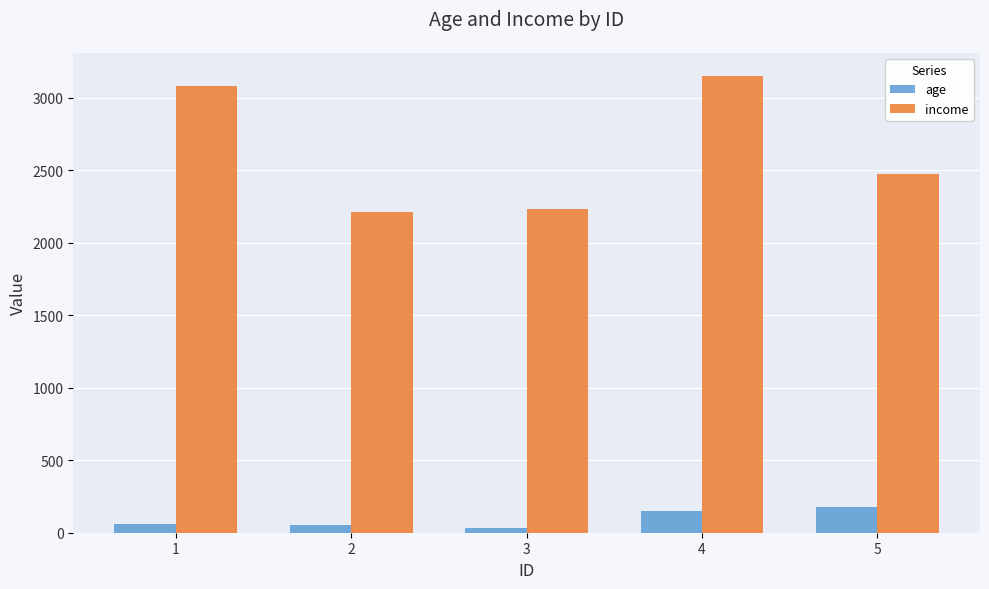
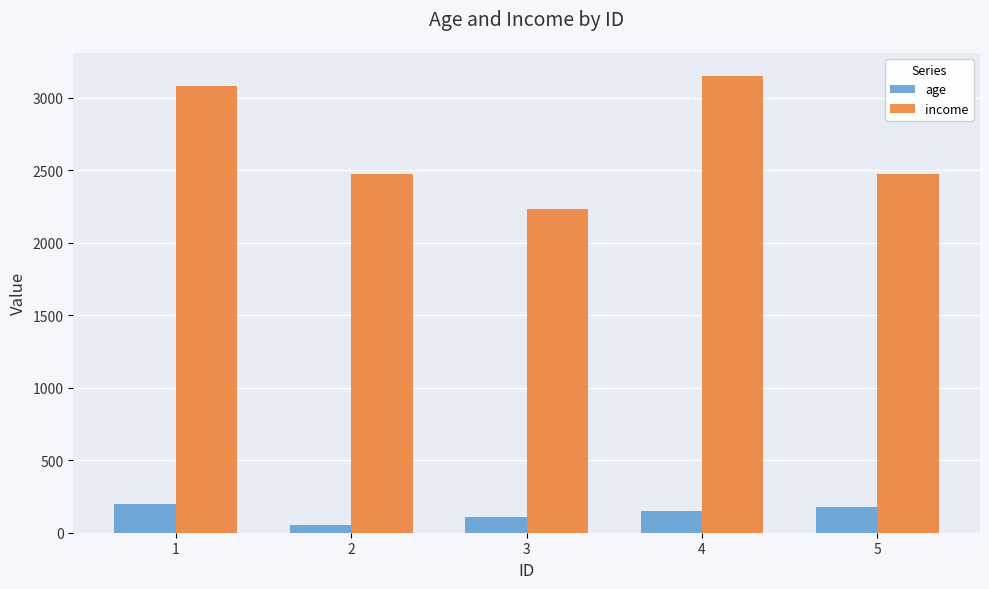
age, 1: 60 -> 200
income, 2: 2210 -> 2470
age, 3: 40 -> 110
